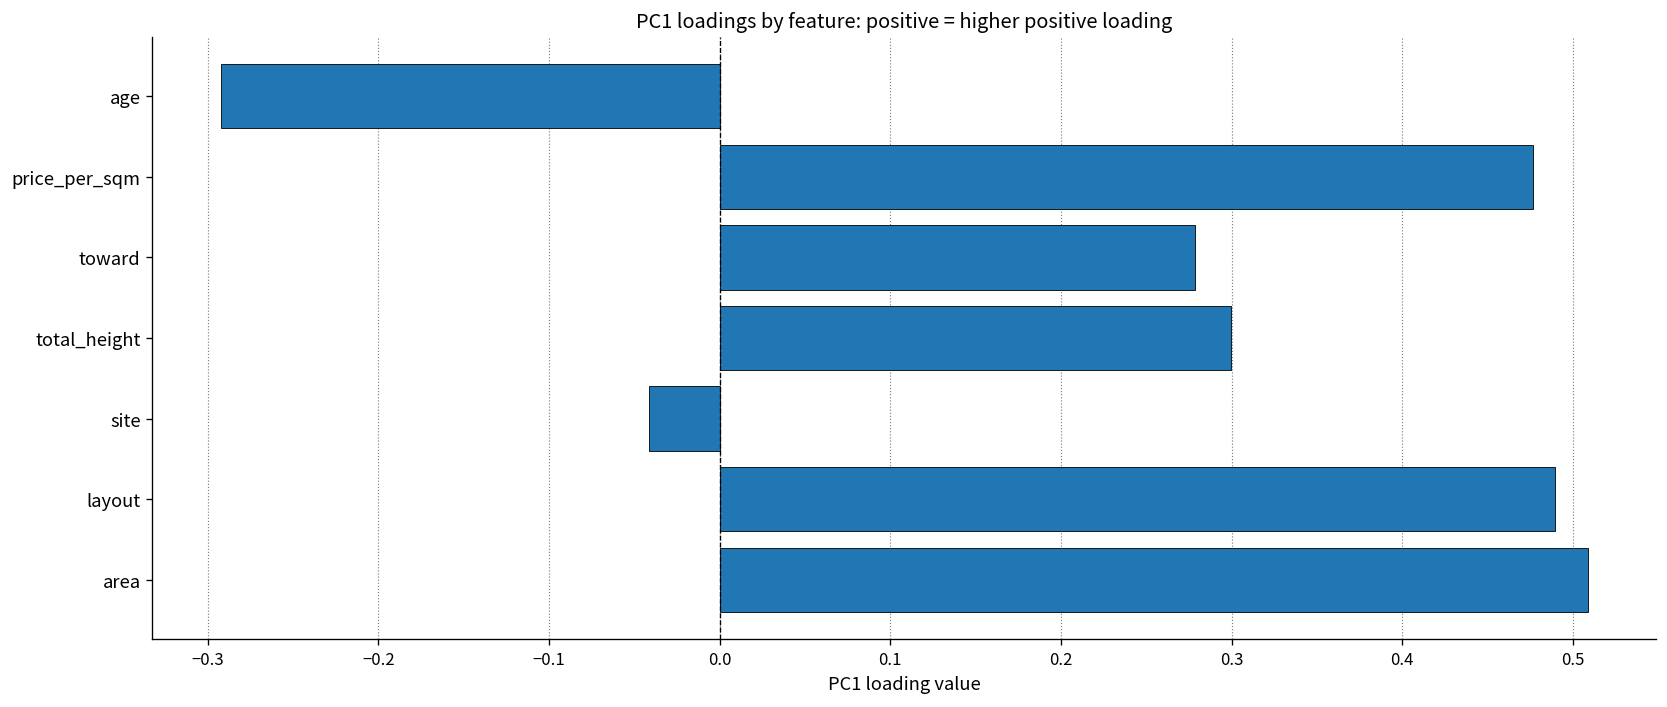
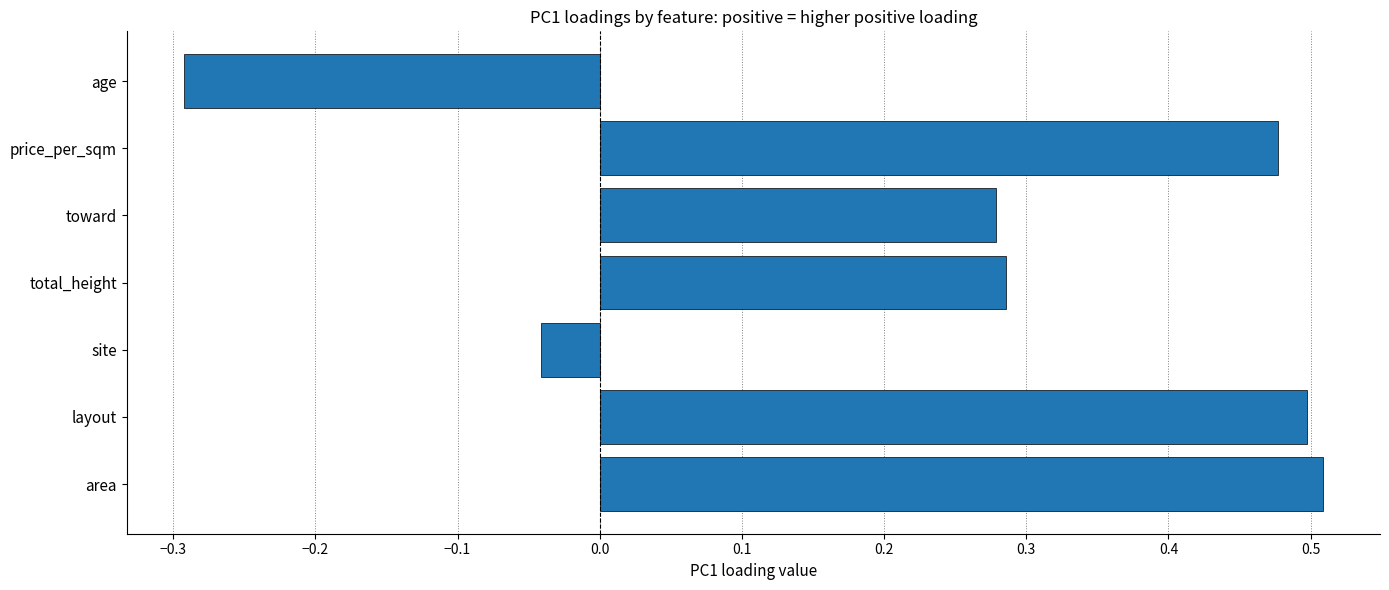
total_height: 0.300 -> 0.286
layout: 0.489 -> 0.497
